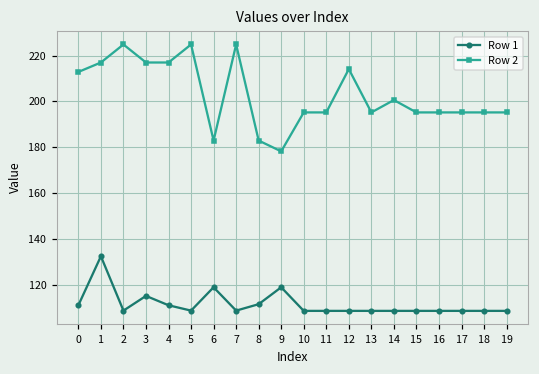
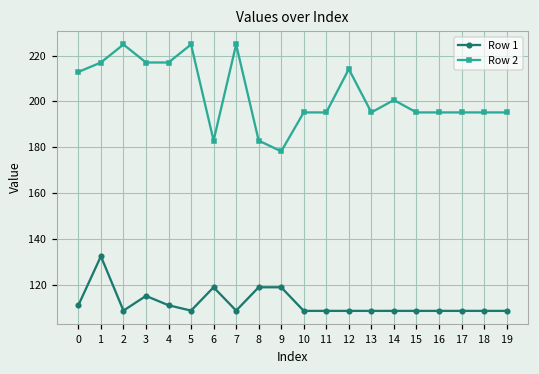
Row 1, 8: 112 -> 119
